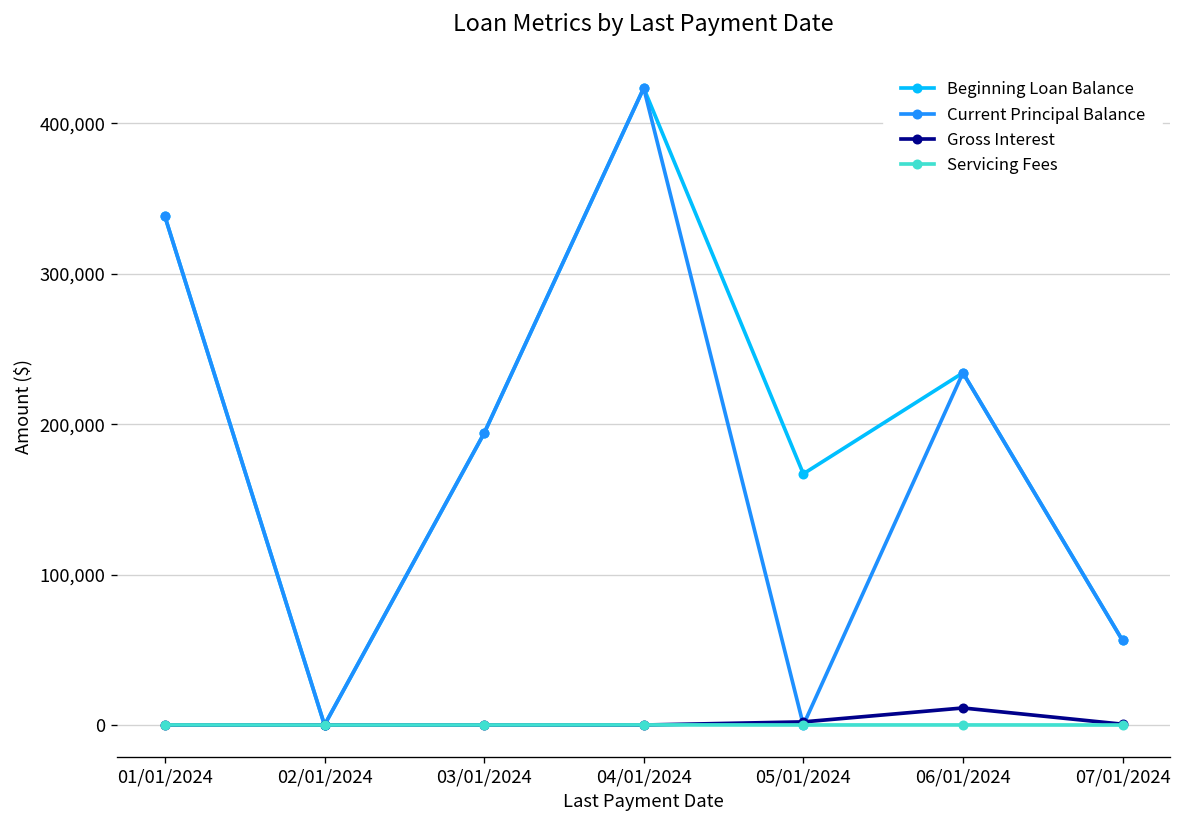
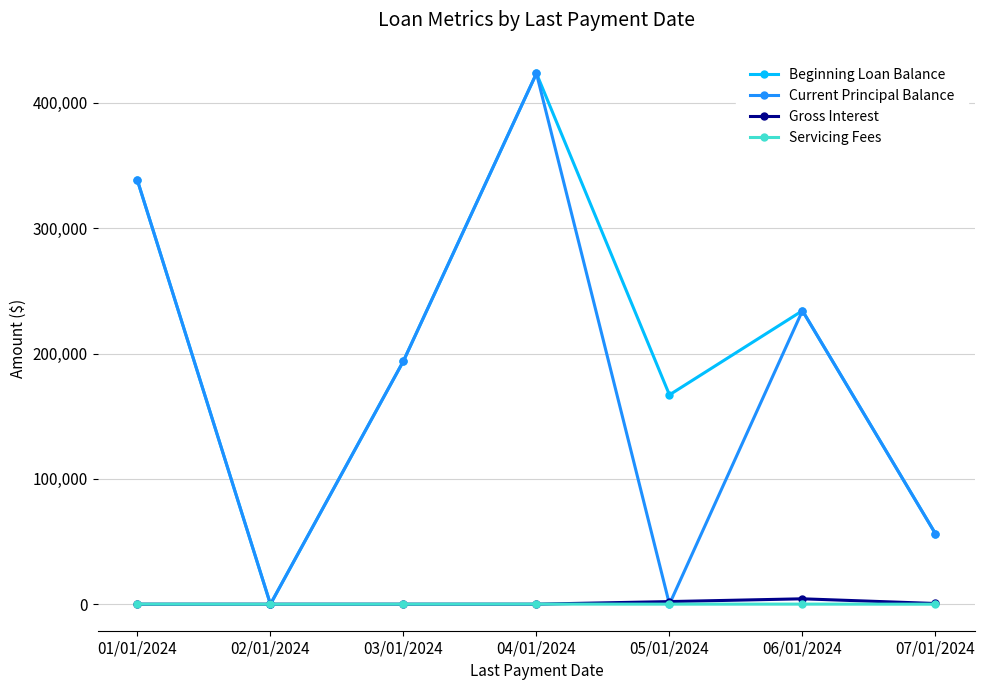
Gross Interest, 06/01/2024: 11,000 -> 4,000
